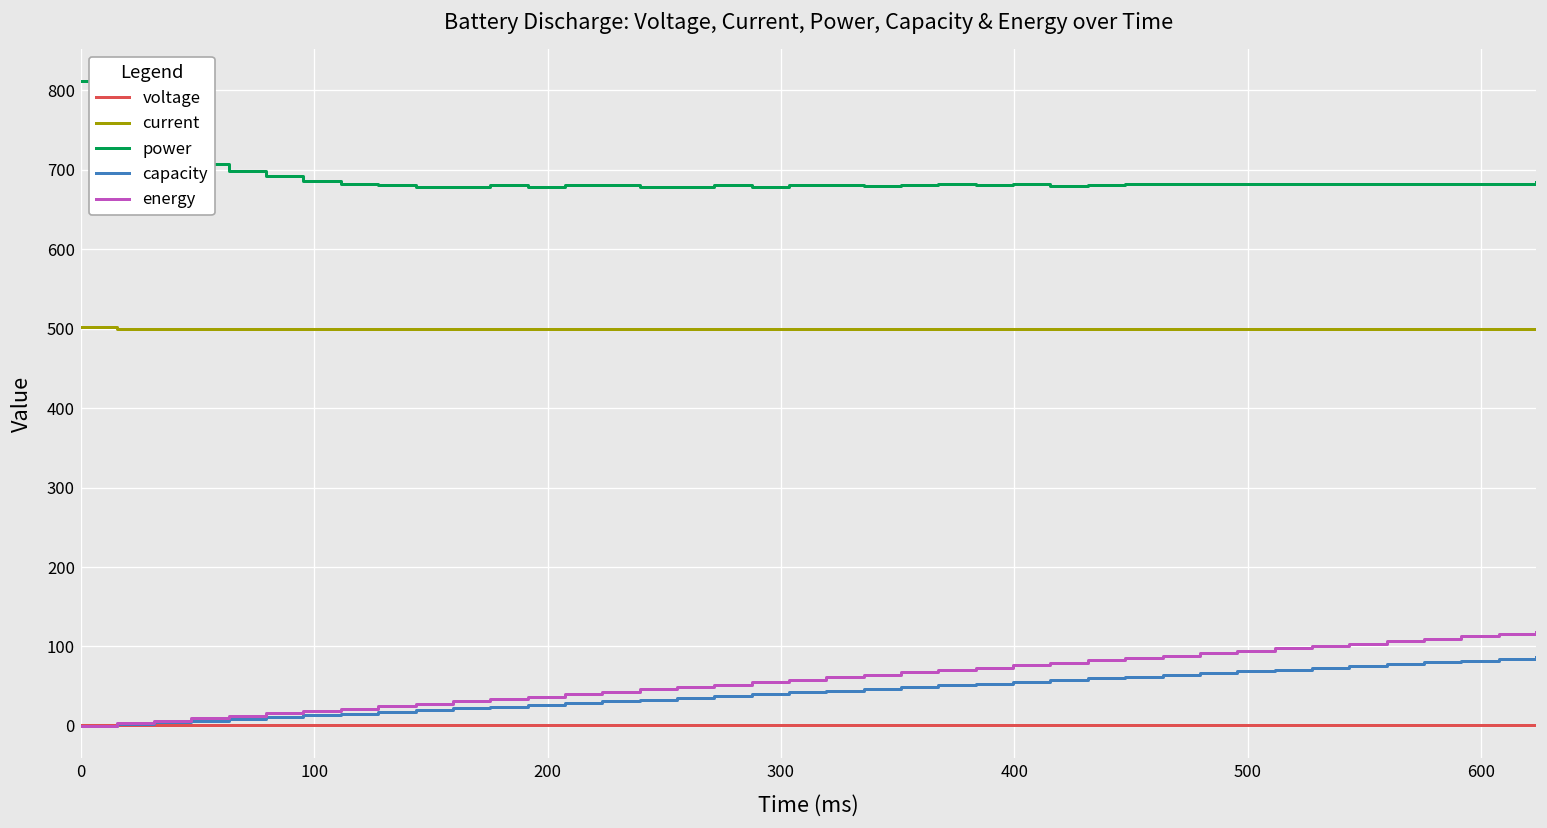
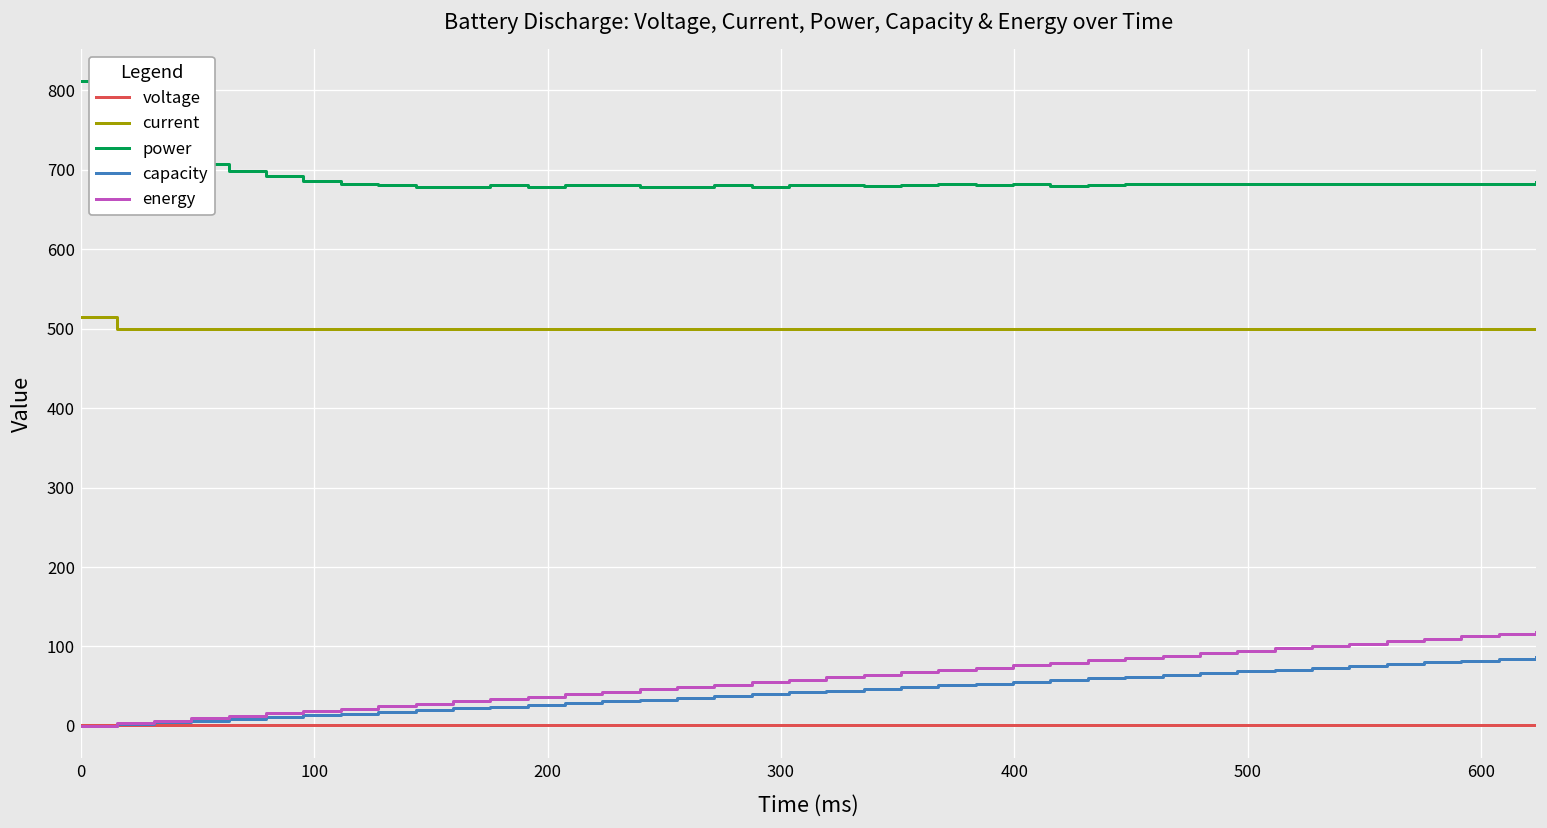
current, 0: 500 -> 520
